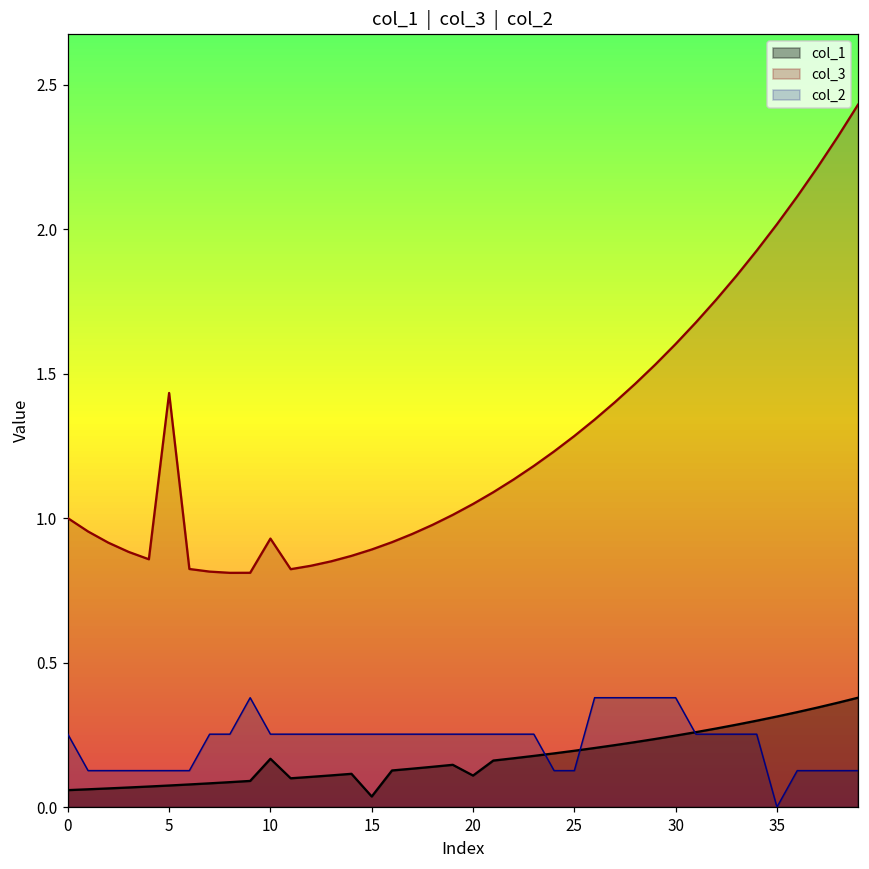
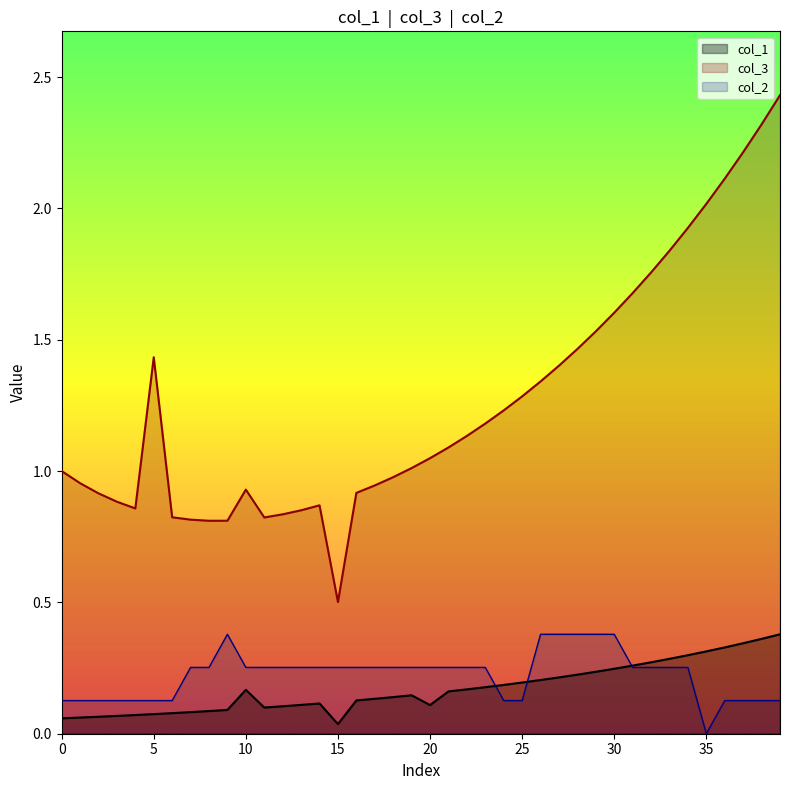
col_2, 0: 0.25 -> 0.13
col_3, 15: 0.89 -> 0.50
